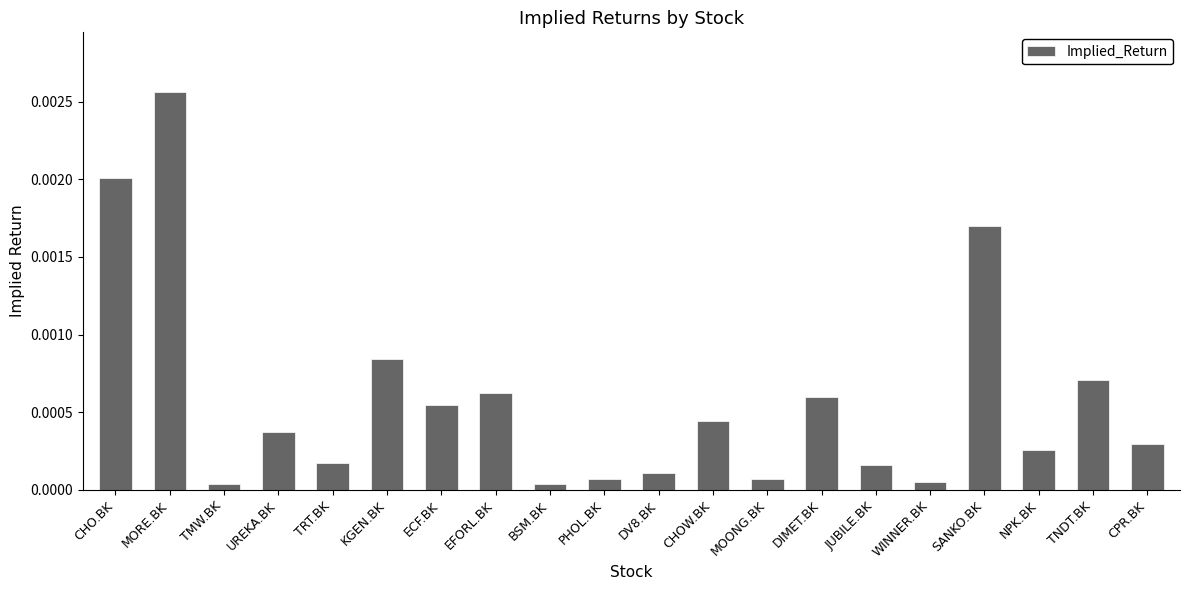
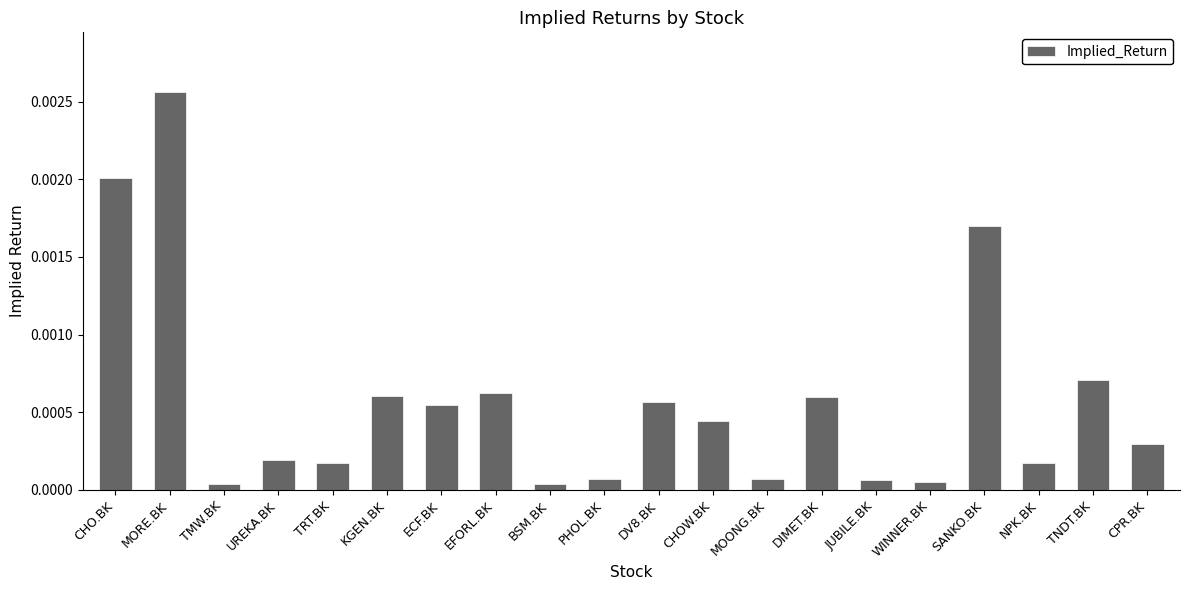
UREKA.BK: 0.00037 -> 0.00019
KGEN.BK: 0.00084 -> 0.00060
DV8.BK: 0.00011 -> 0.00056
JUBILE.BK: 0.00016 -> 0.00006
NPK.BK: 0.00026 -> 0.00017
